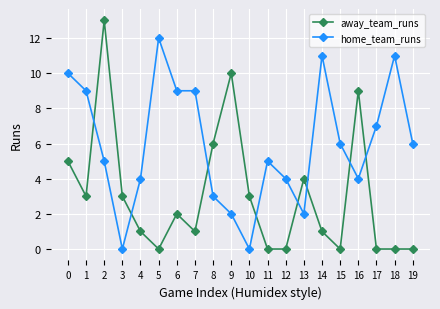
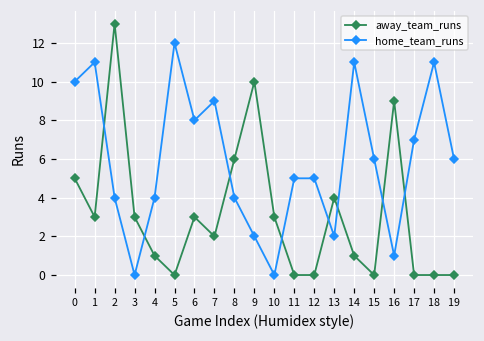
home_team_runs, 1: 9 -> 11
home_team_runs, 2: 5 -> 4
away_team_runs, 6: 2 -> 3
home_team_runs, 6: 9 -> 8
away_team_runs, 7: 1 -> 2
home_team_runs, 8: 3 -> 4
home_team_runs, 12: 4 -> 5
home_team_runs, 16: 4 -> 1
